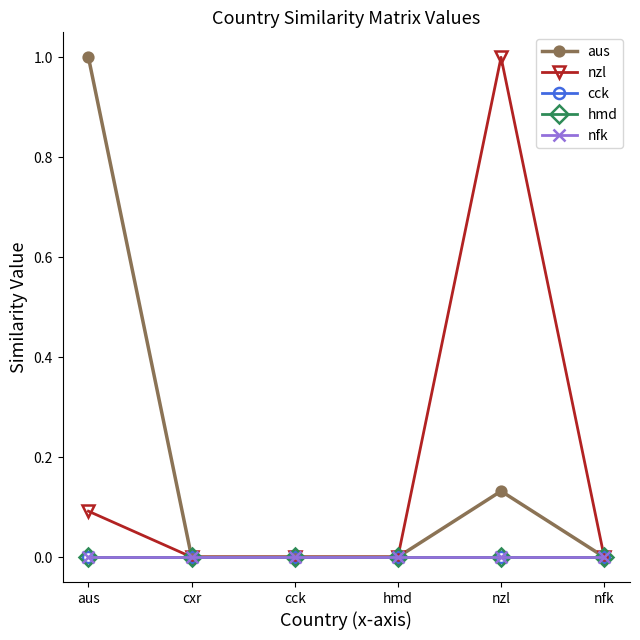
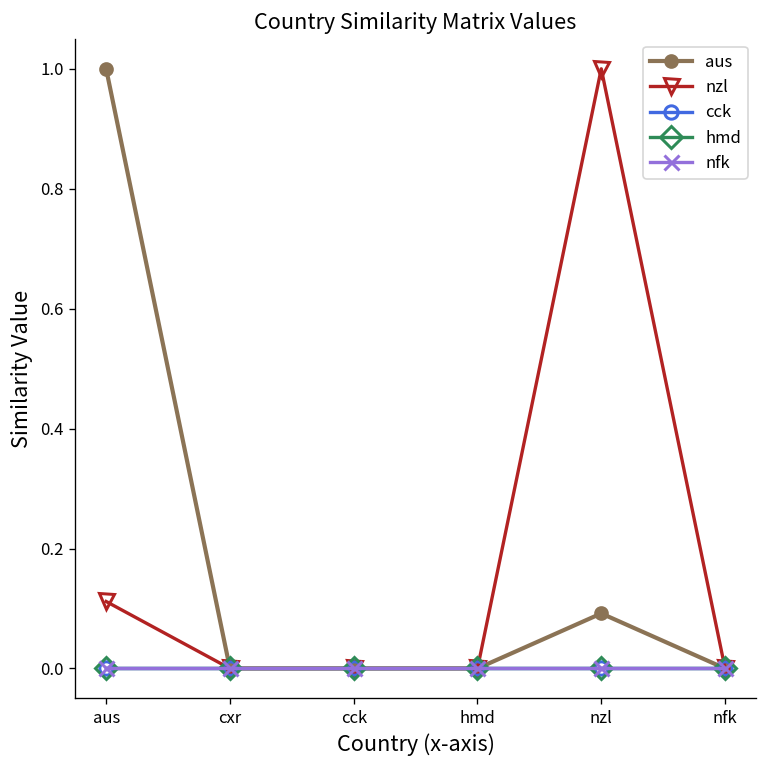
nzl, aus: 0.09 -> 0.11
aus, nzl: 0.13 -> 0.09
